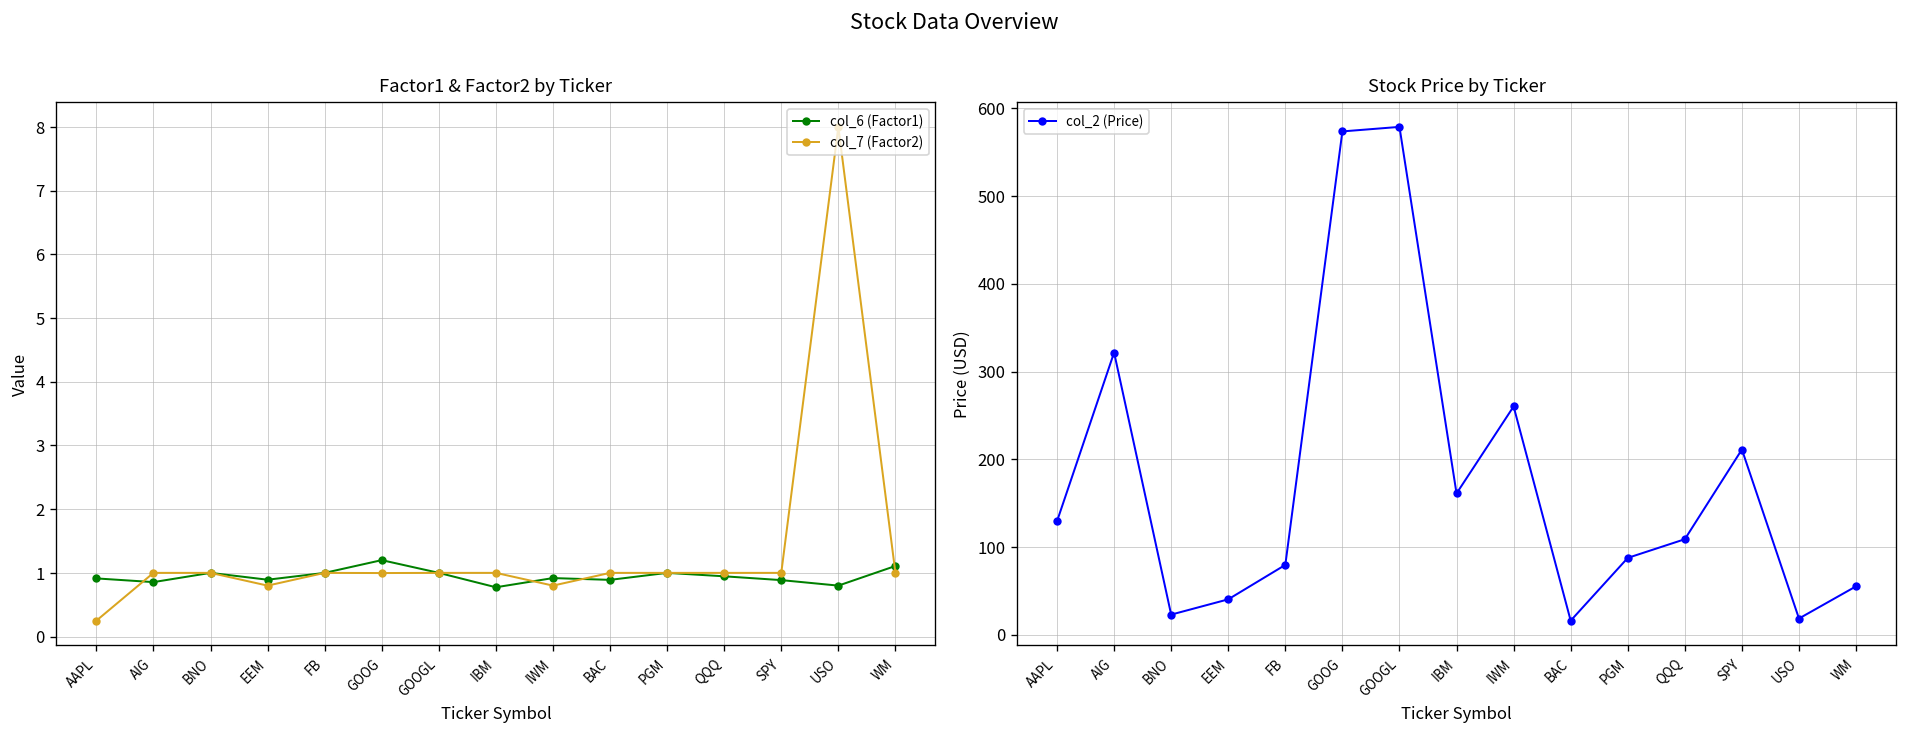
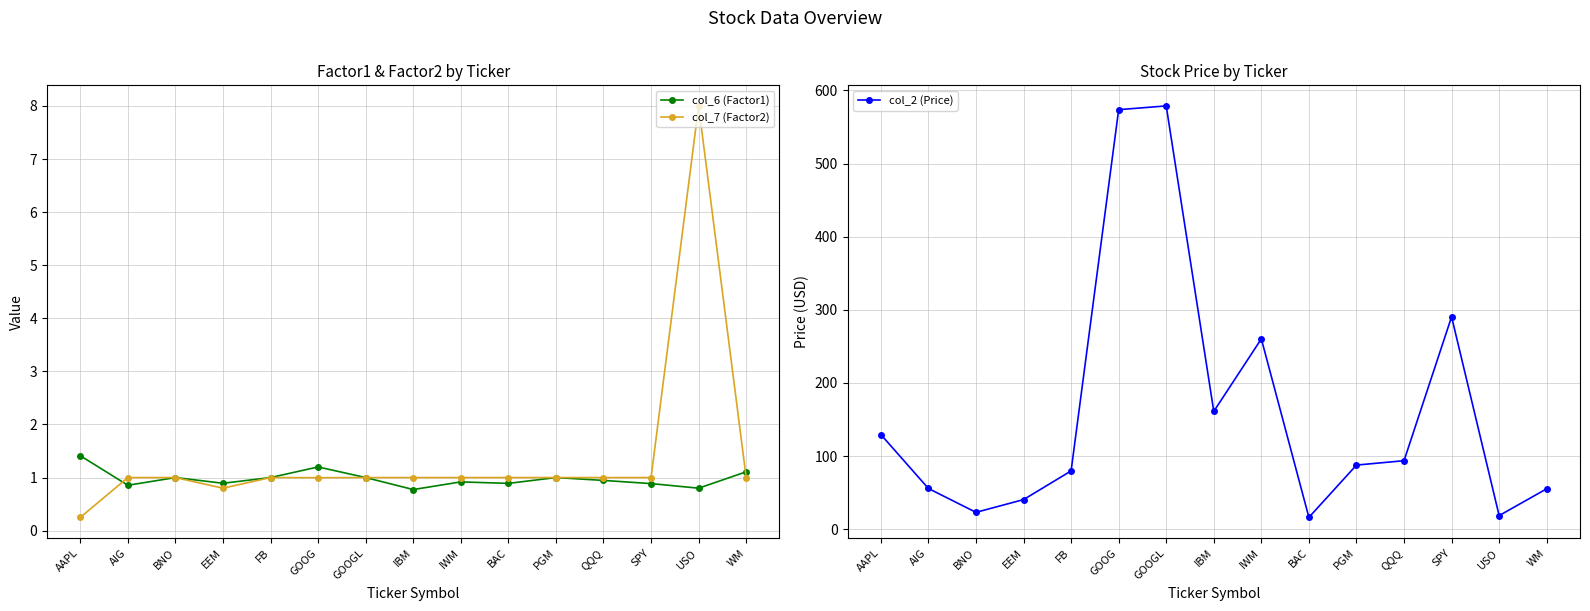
Factor1 & Factor2 by Ticker, col_6 (Factor1), AAPL: 0.9 -> 1.4
Factor1 & Factor2 by Ticker, col_7 (Factor2), IWM: 0.8 -> 1.0
Stock Price by Ticker, AIG: 320 -> 60
Stock Price by Ticker, QQQ: 110 -> 90
Stock Price by Ticker, SPY: 210 -> 290
